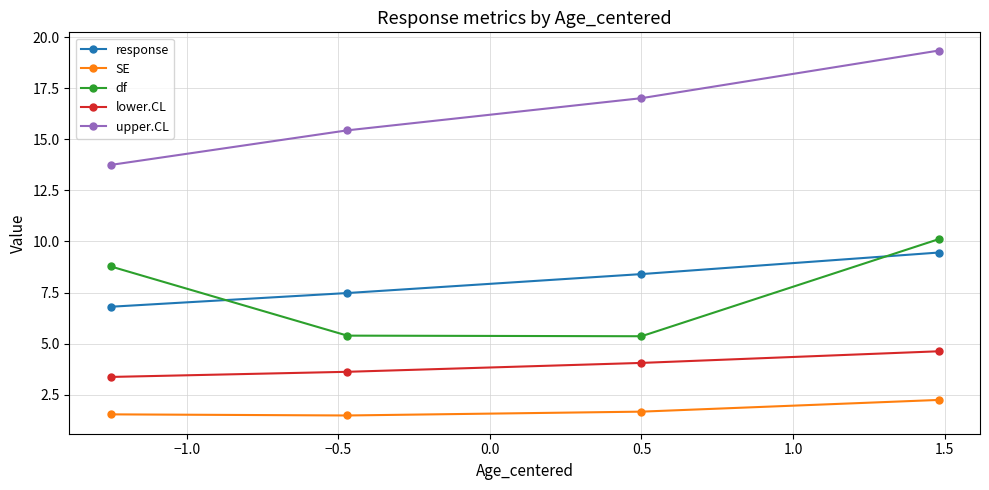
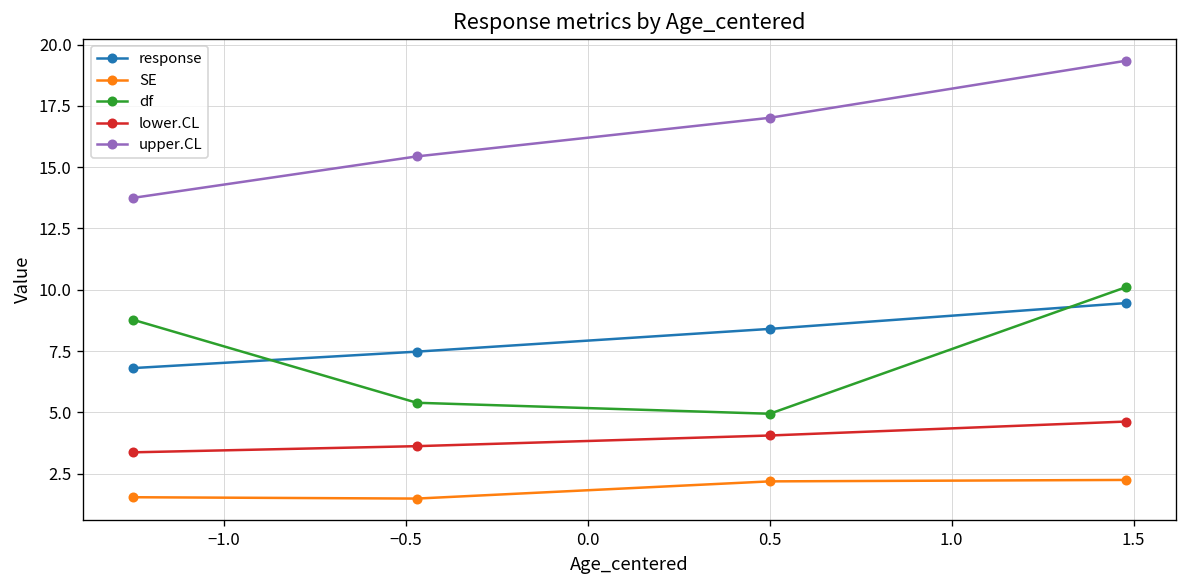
SE, 0.5: 1.7 -> 2.2
df, 0.5: 5.4 -> 4.9
